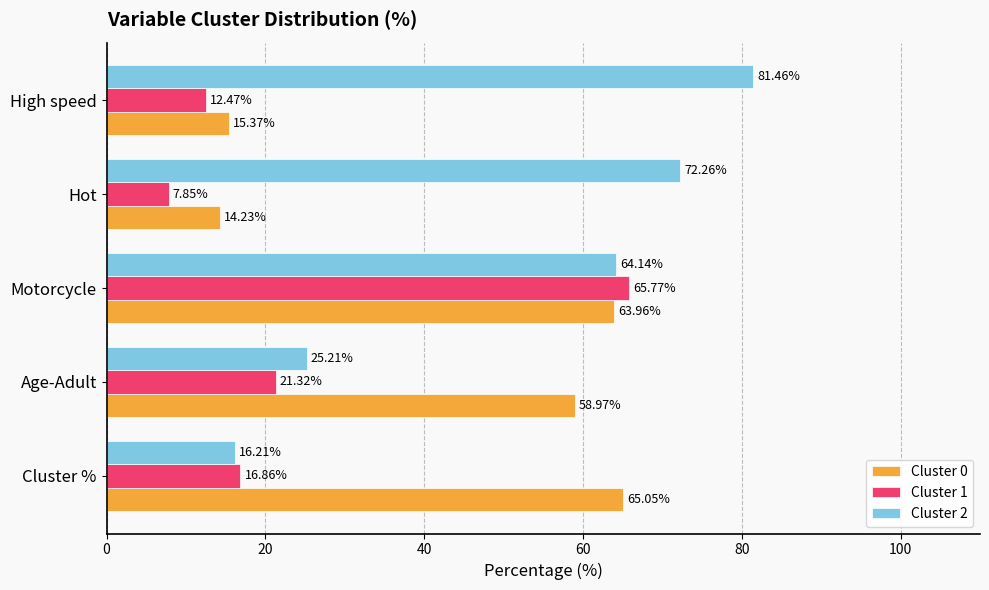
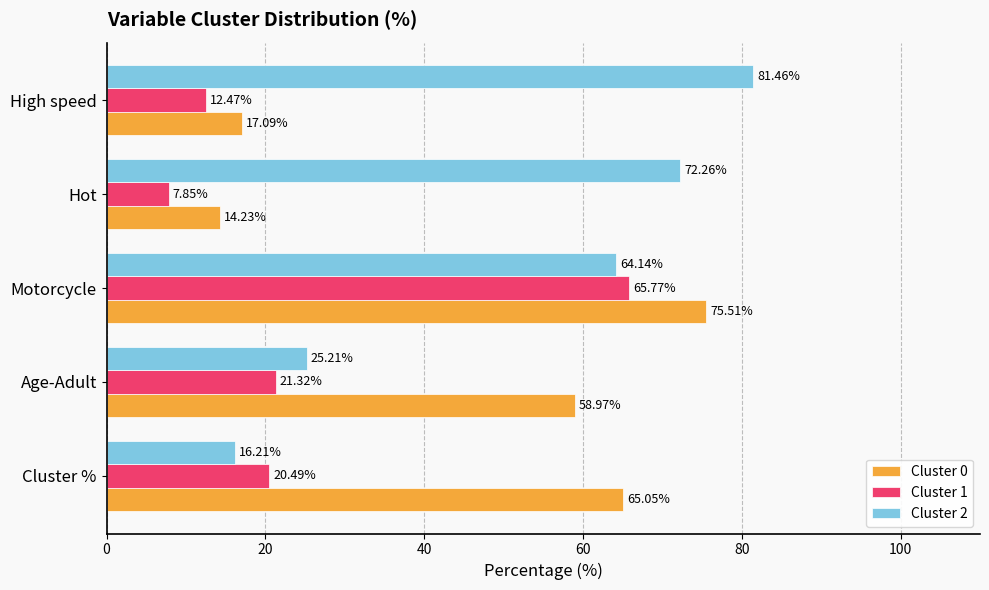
Cluster 0, High speed: 15.37% -> 17.09%
Cluster 0, Motorcycle: 63.96% -> 75.51%
Cluster 1, Cluster %: 16.86% -> 20.49%
